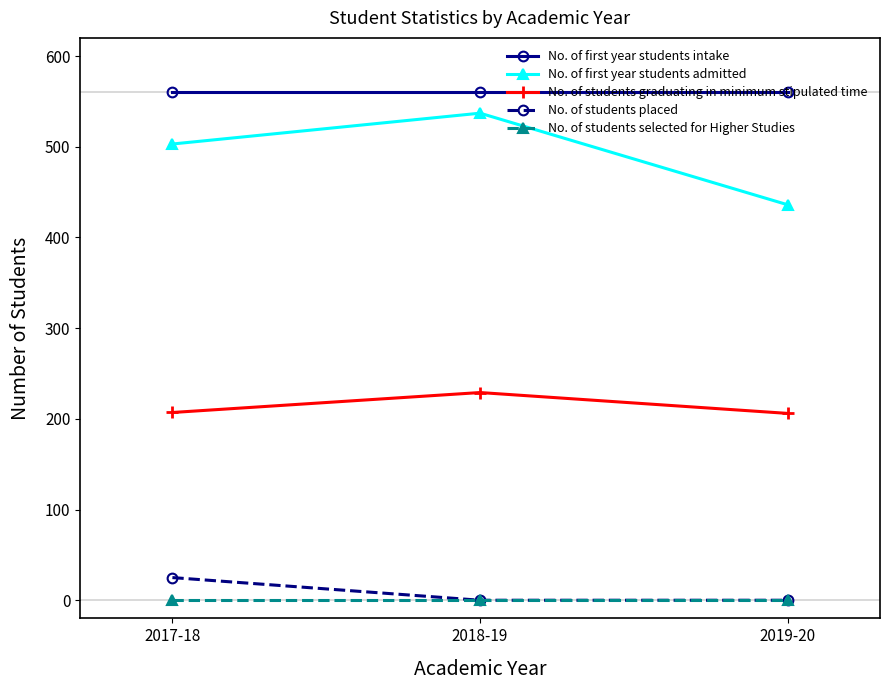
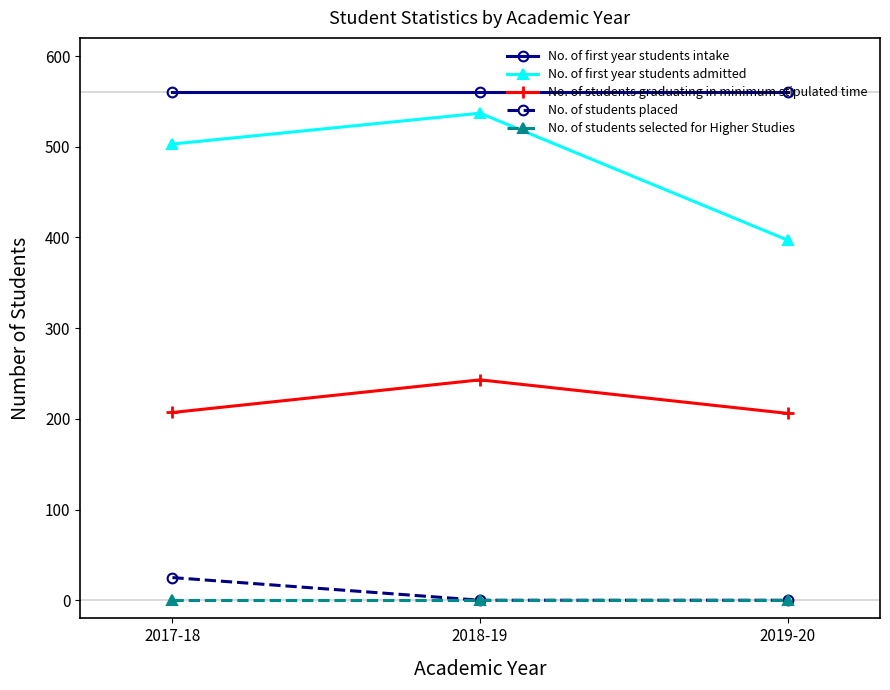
No. of students graduating in minimum stipulated time, 2018-19: 230 -> 240
No. of first year students admitted, 2019-20: 440 -> 400
